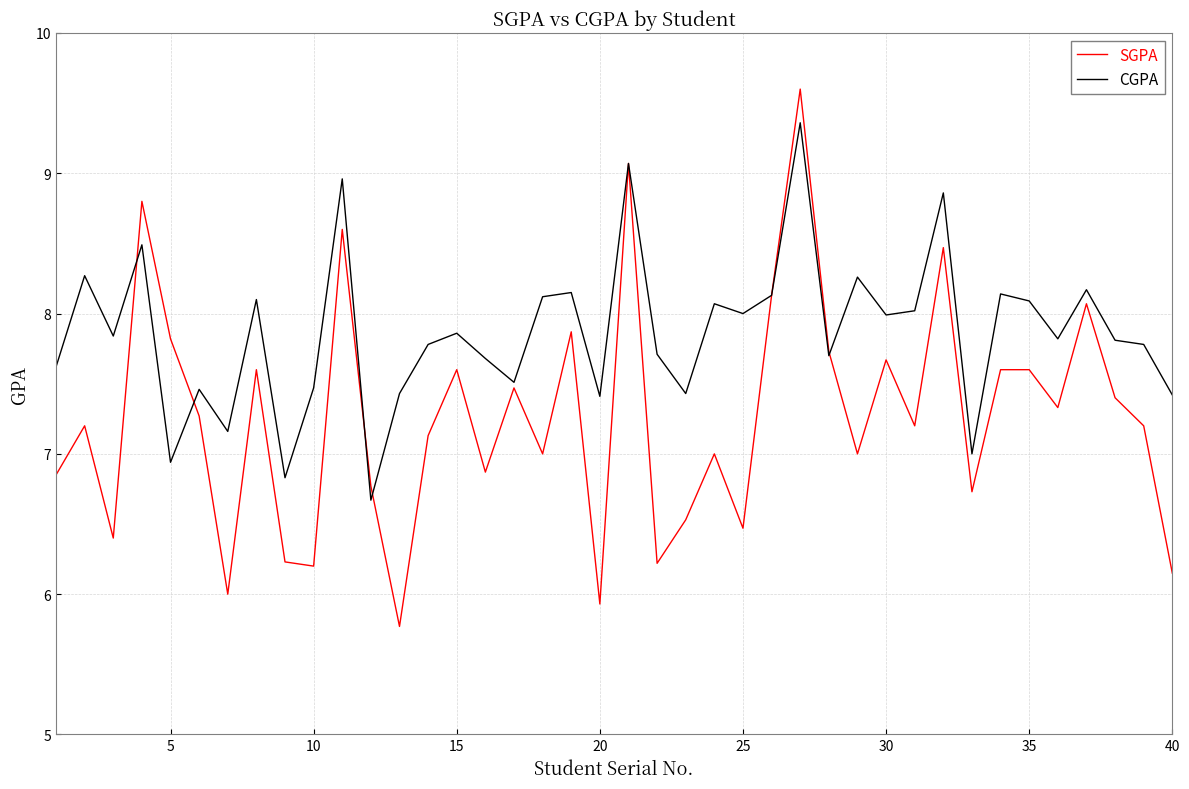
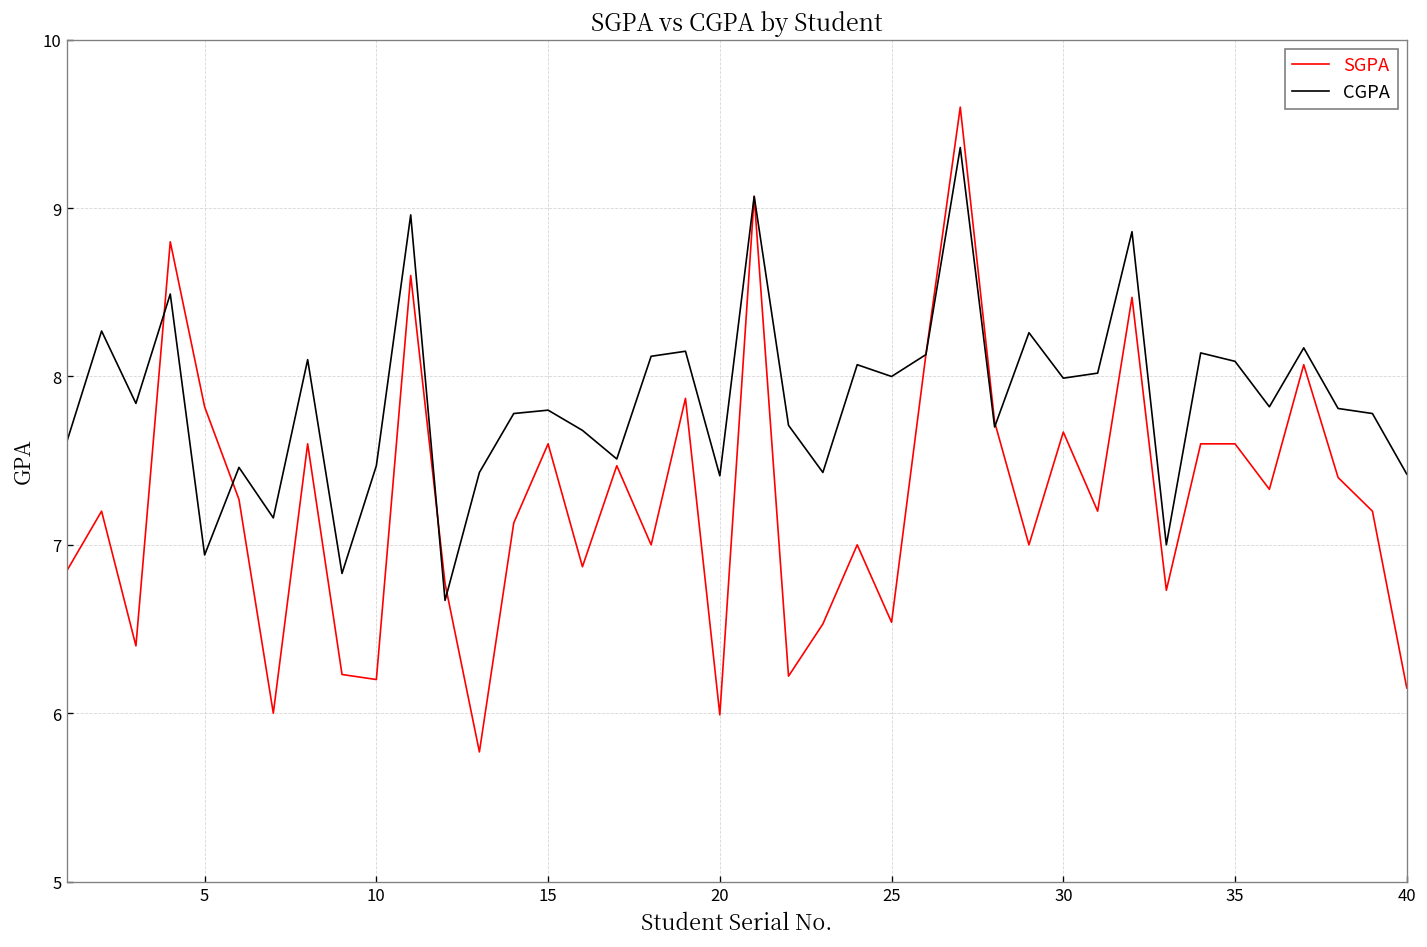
CGPA, 15: 7.86 -> 7.80
SGPA, 20: 5.93 -> 5.99
SGPA, 25: 6.47 -> 6.54
